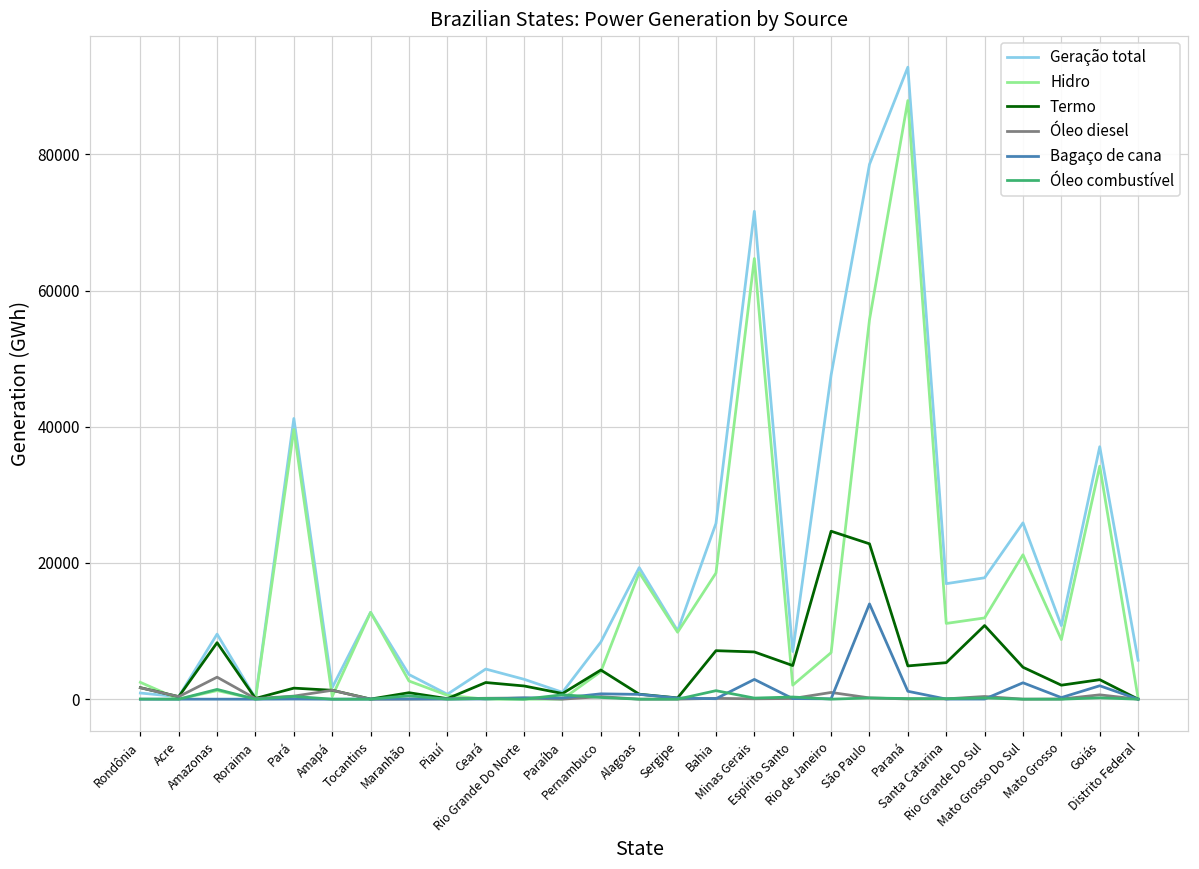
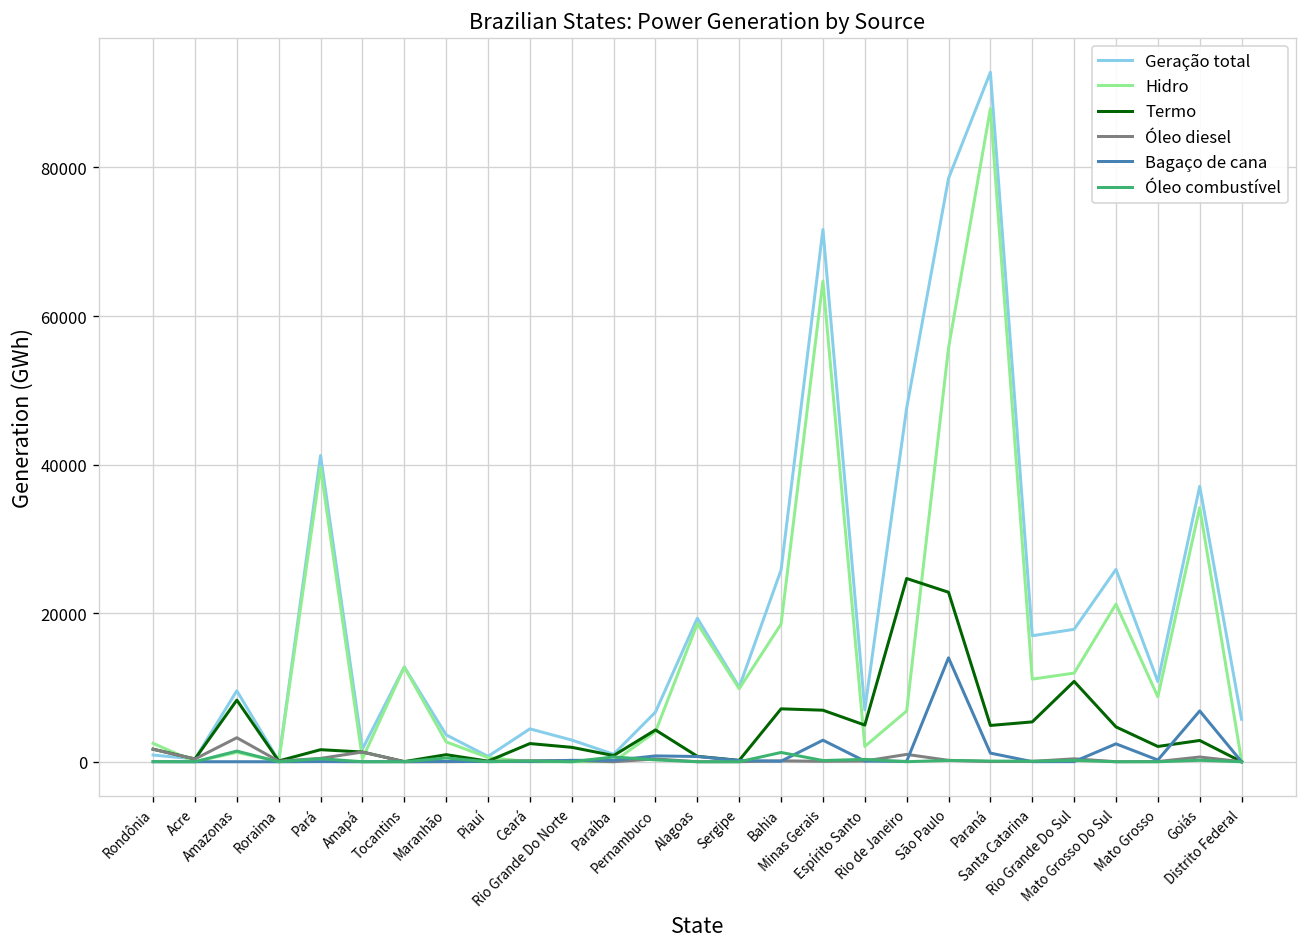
Geração total, Pernambuco: 8000 -> 7000
Bagaço de cana, Goiás: 2000 -> 7000
